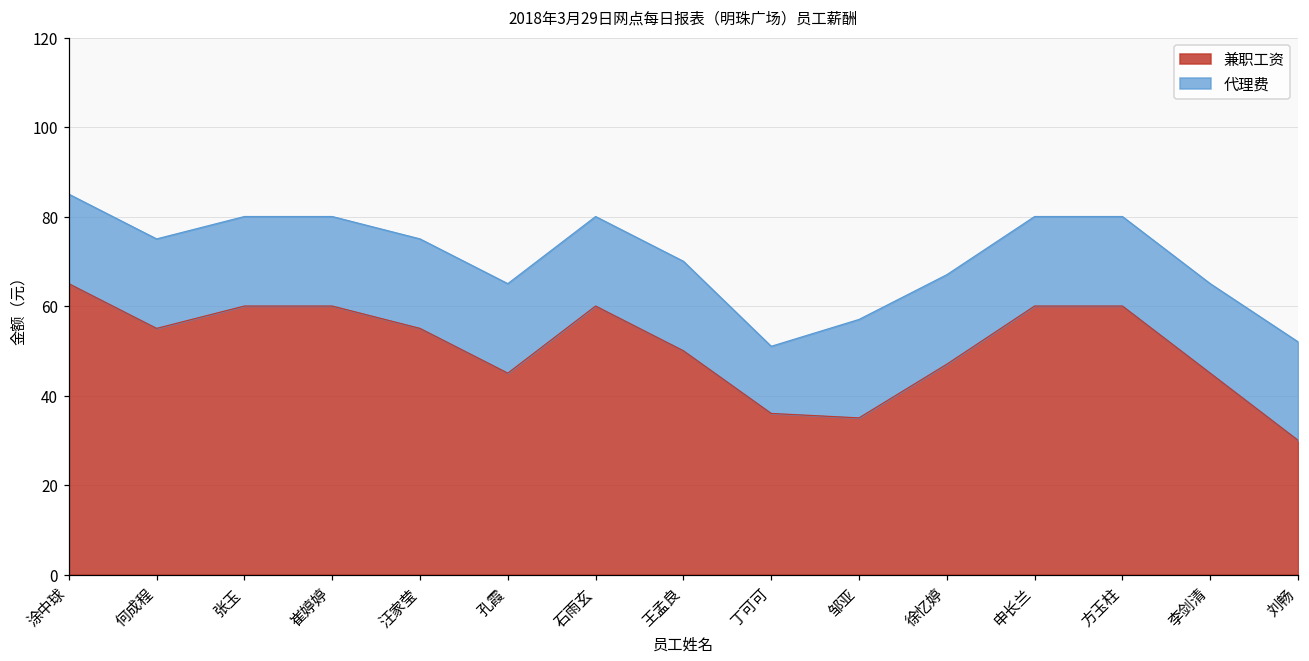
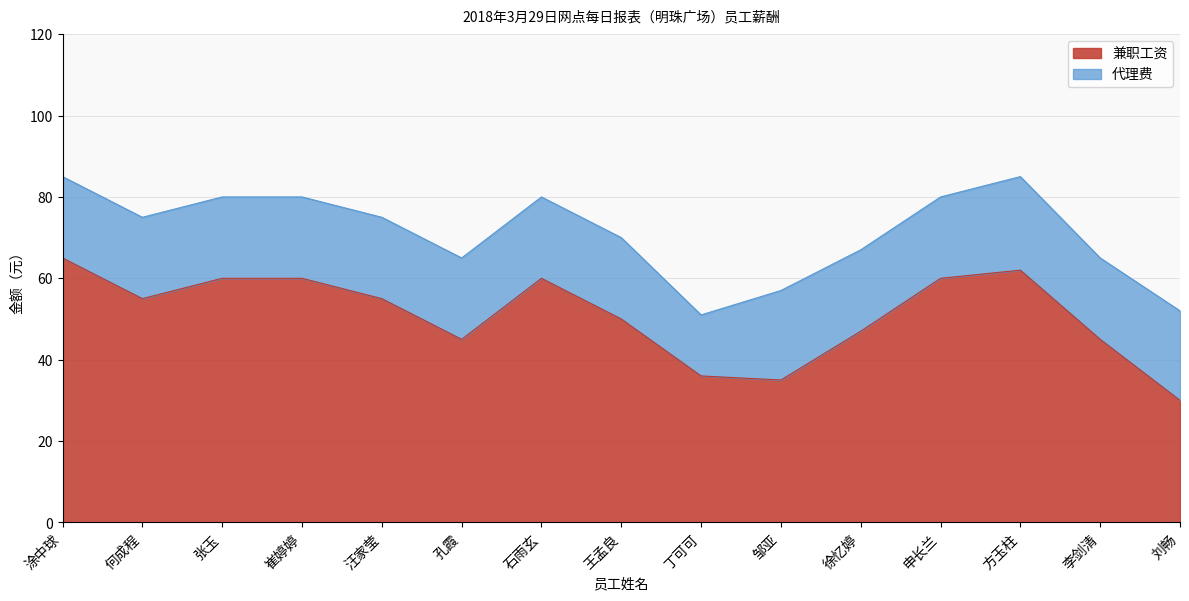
兼职工资, 方玉柱: 60 -> 62
代理费, 方玉柱: 20 -> 23
